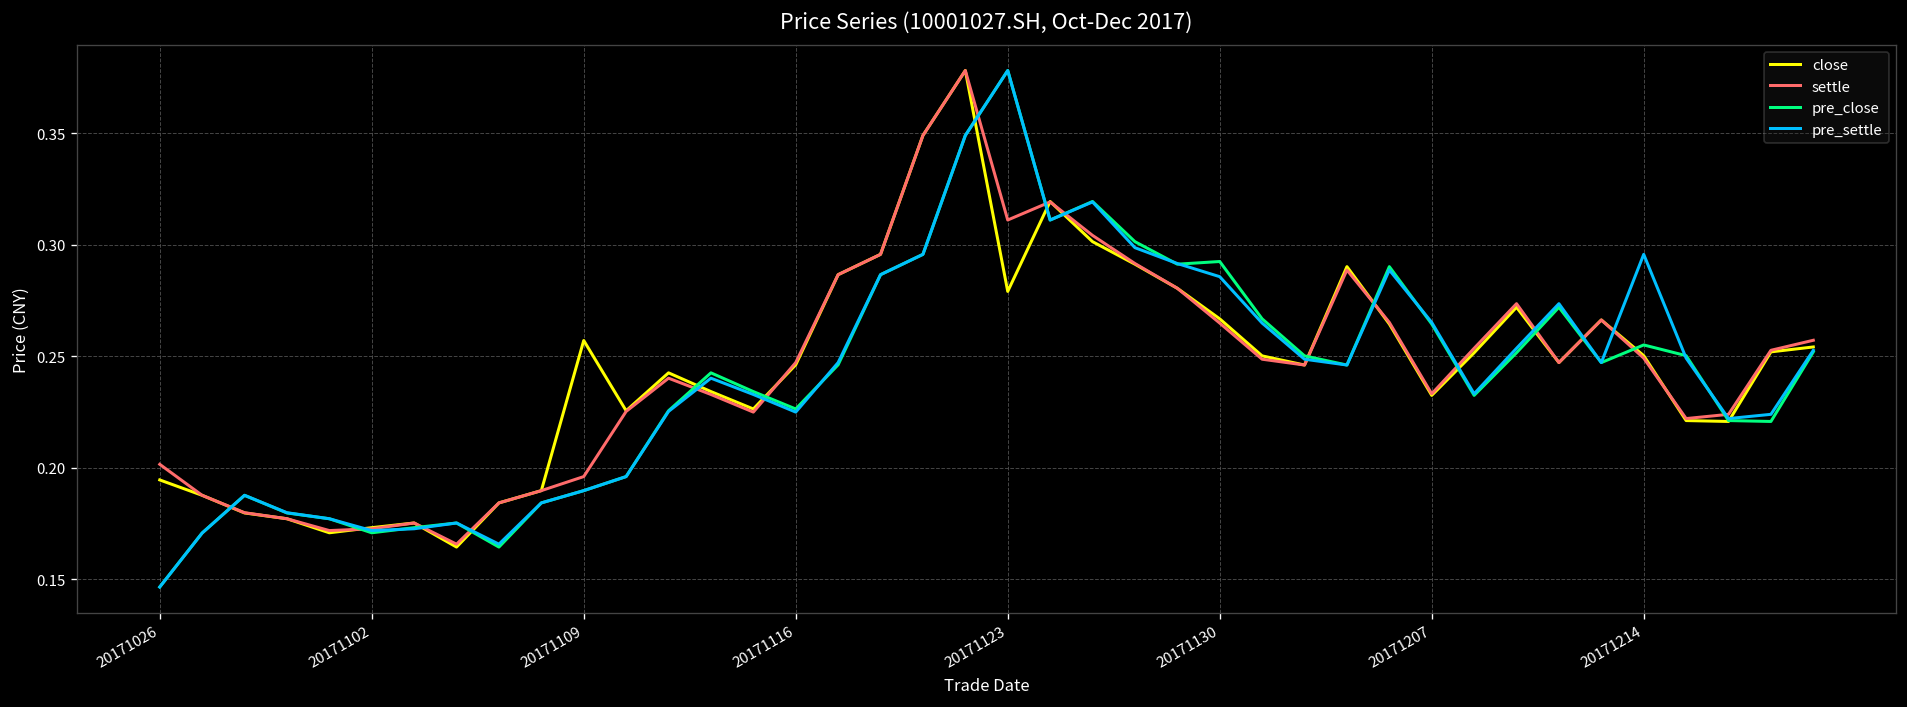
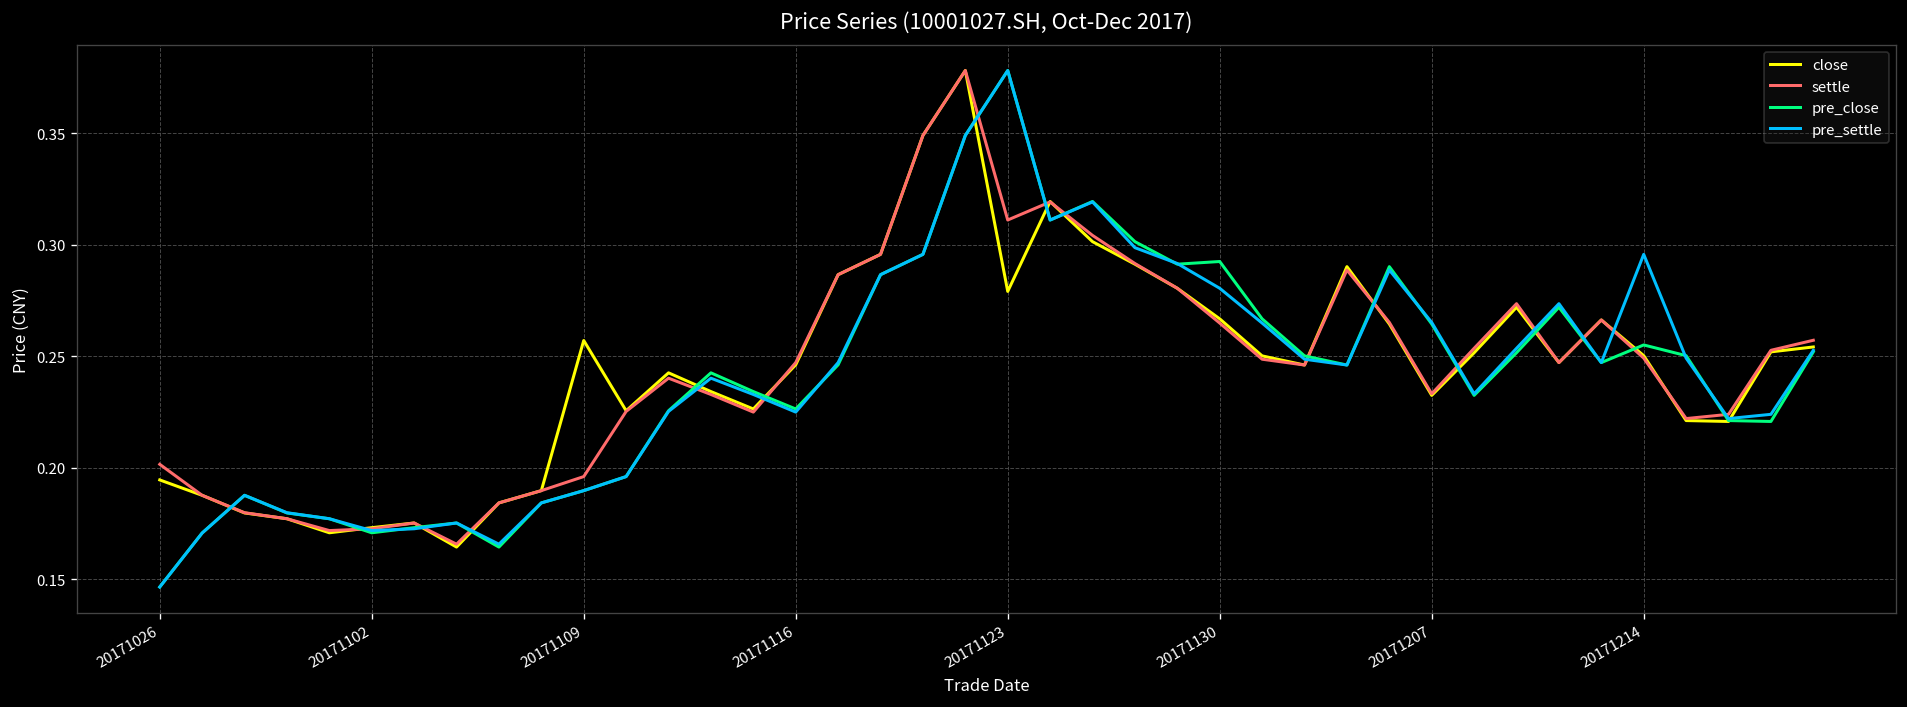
pre_settle, 20171130: 0.286 -> 0.280
